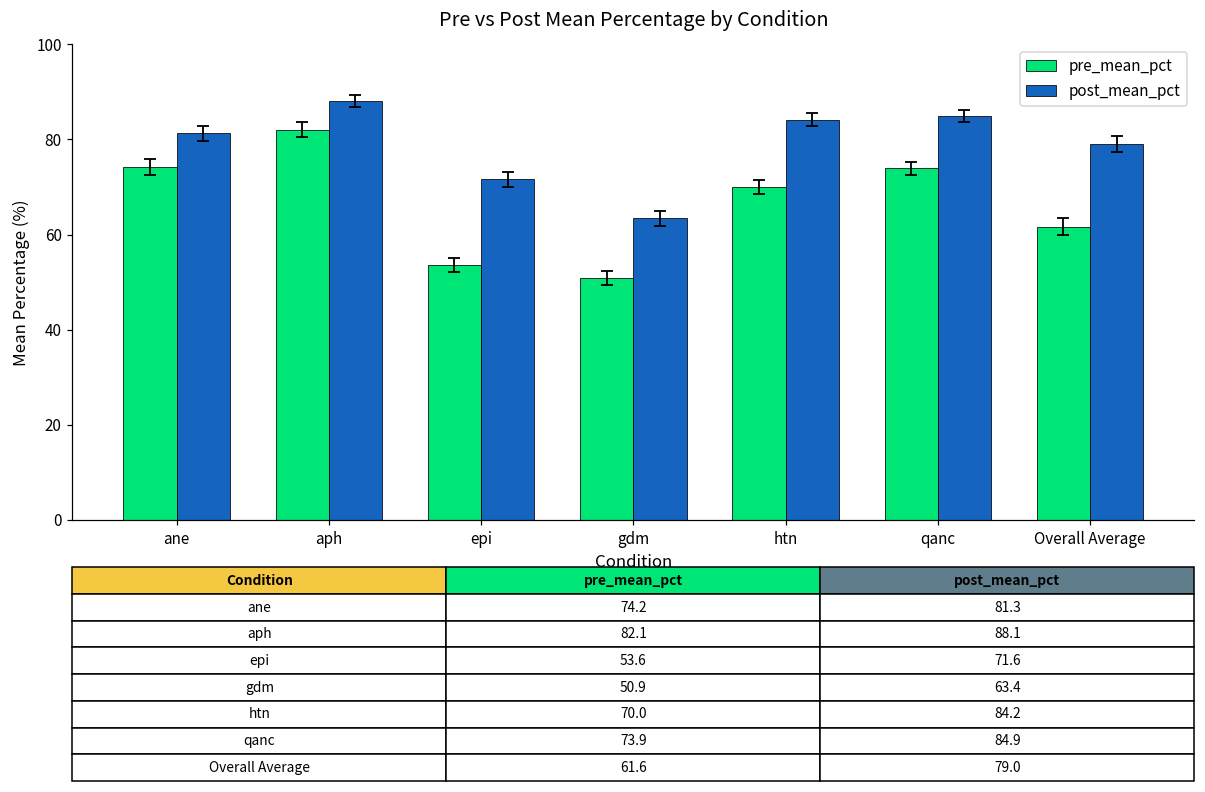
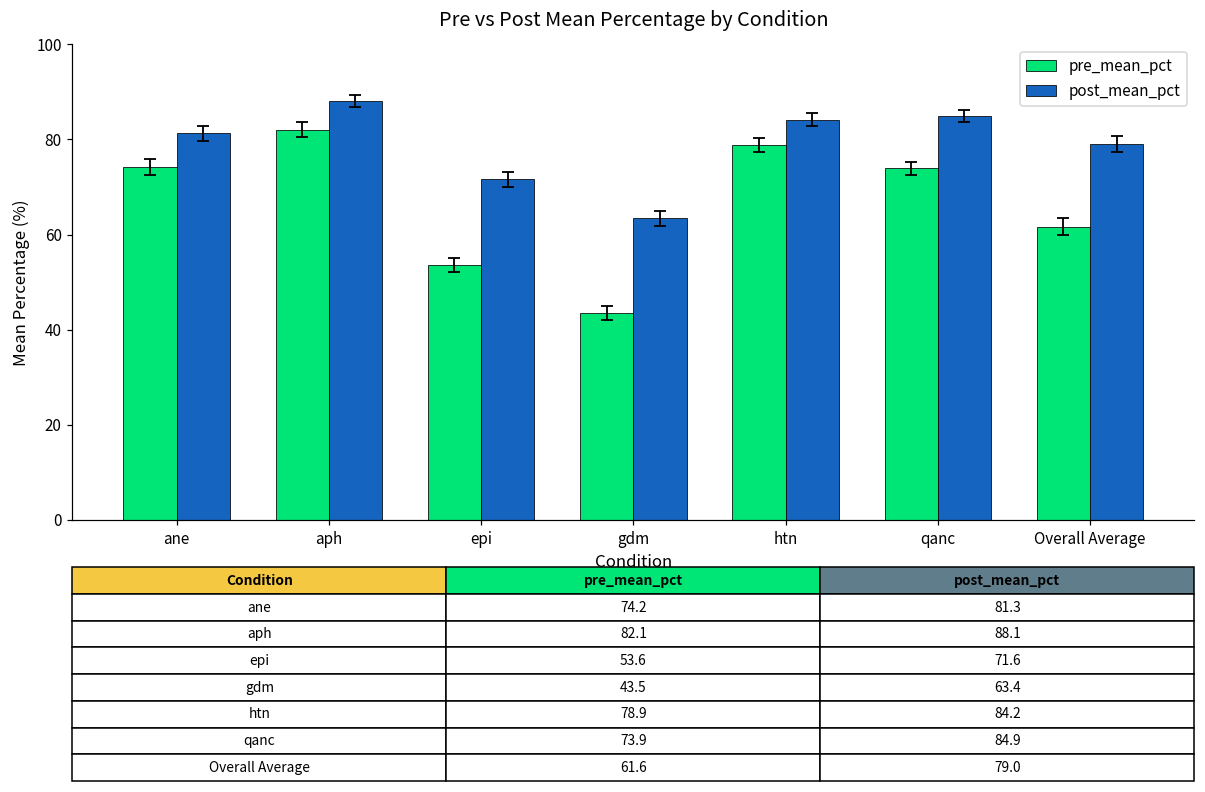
pre_mean_pct, gdm: 50.9 -> 43.5
pre_mean_pct, htn: 70.0 -> 78.9
